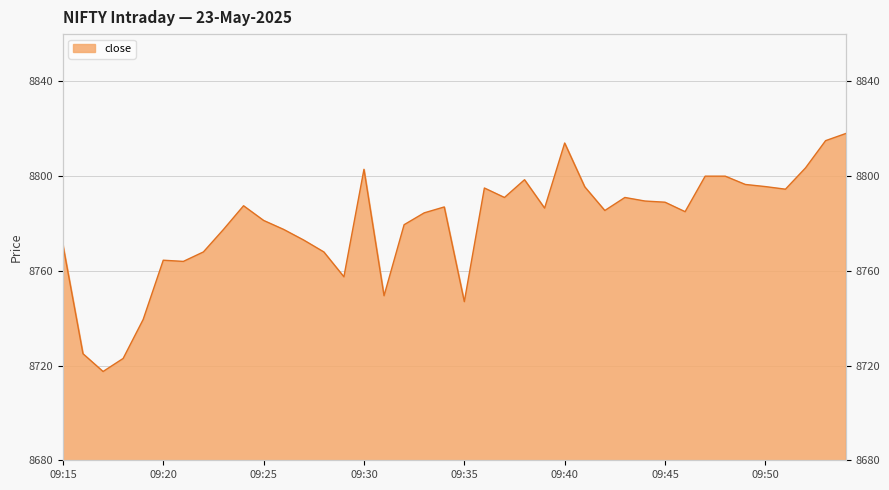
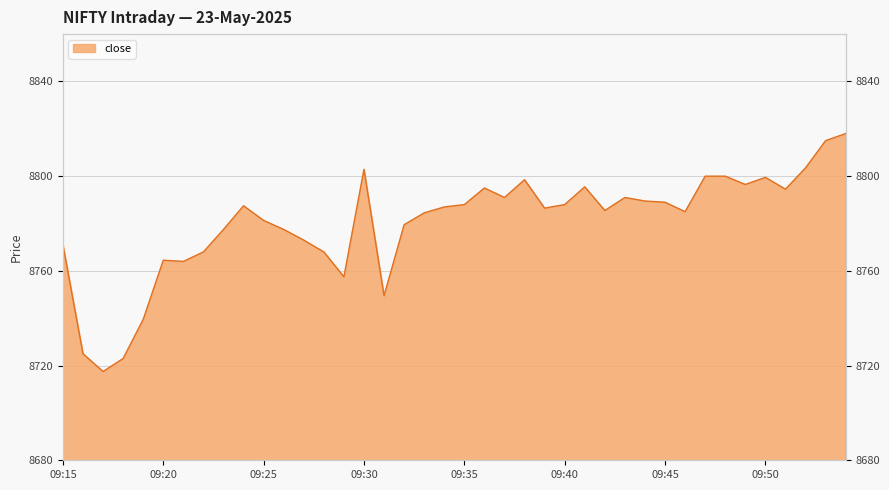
09:35: 8747 -> 8788
09:40: 8814 -> 8788
09:50: 8796 -> 8800
